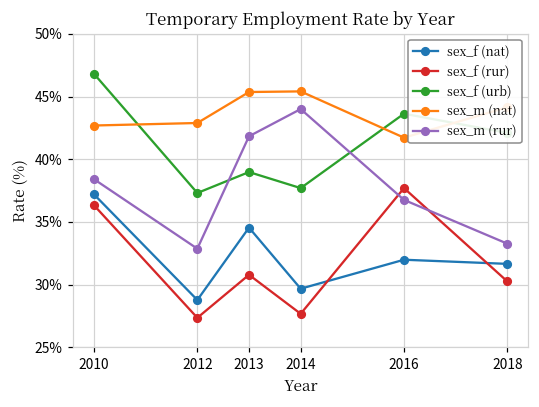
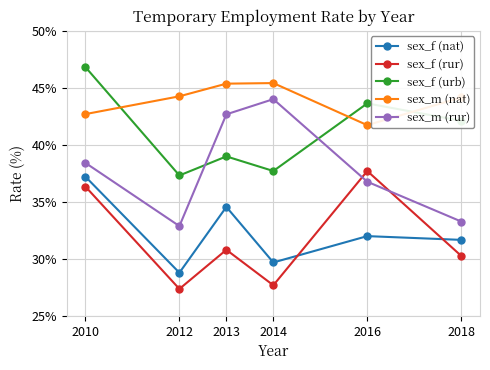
sex_m (nat), 2012: 42.9% -> 44.3%
sex_m (rur), 2013: 41.8% -> 42.7%
